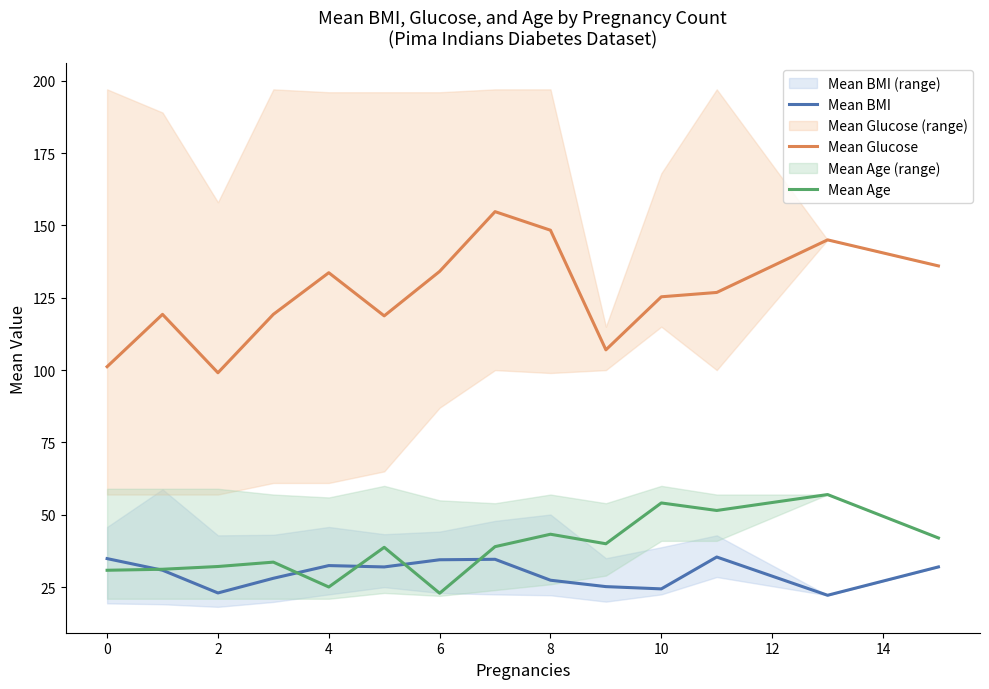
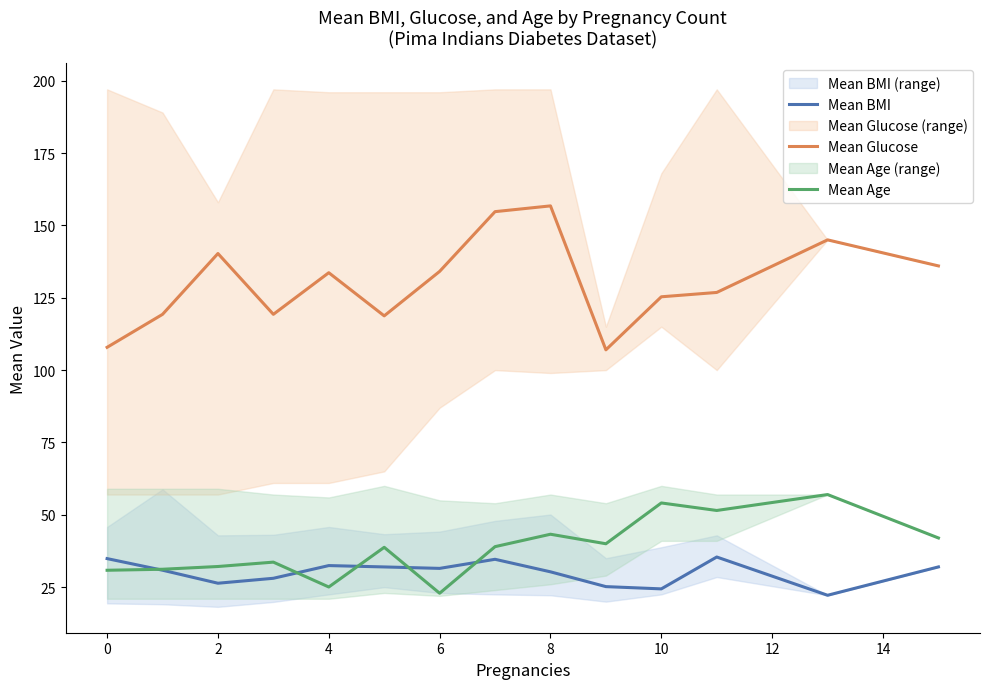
Mean Glucose, 0: 101 -> 108
Mean BMI, 2: 23 -> 26
Mean Glucose, 2: 99 -> 140
Mean BMI, 6: 34 -> 31
Mean BMI, 8: 27 -> 30
Mean Glucose, 8: 148 -> 157
